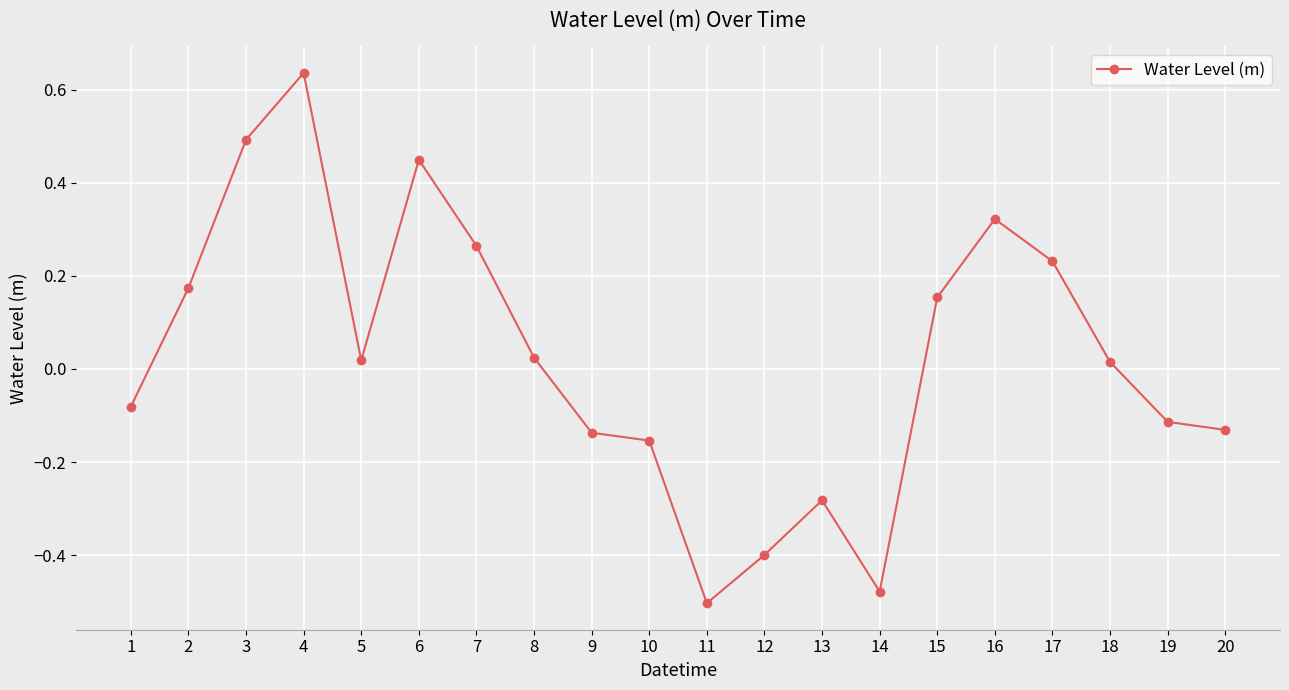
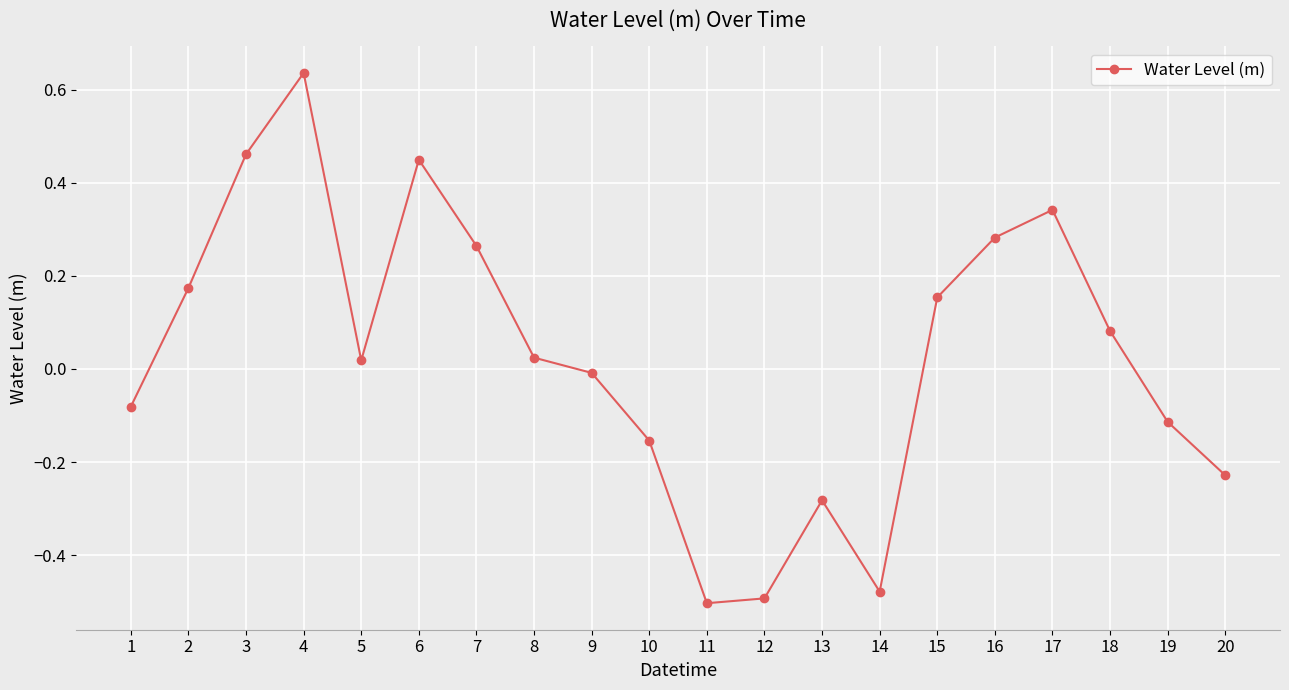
3: 0.49 -> 0.46
9: -0.14 -> -0.01
12: -0.40 -> -0.49
16: 0.32 -> 0.28
17: 0.23 -> 0.34
18: 0.02 -> 0.08
20: -0.13 -> -0.23
